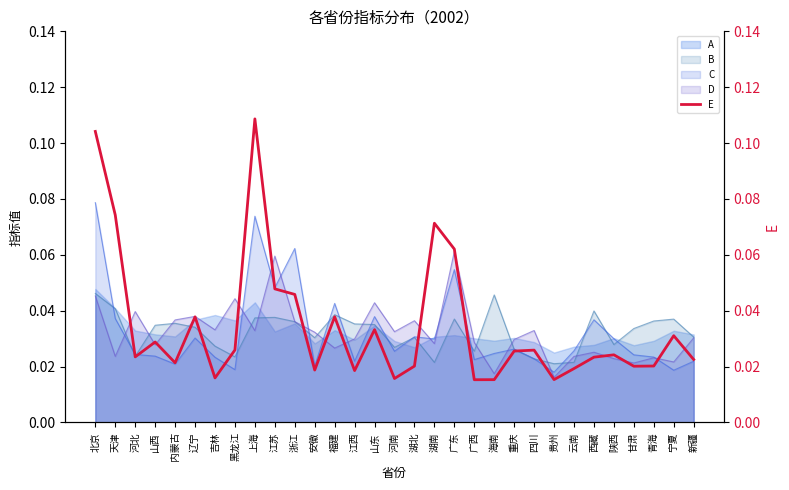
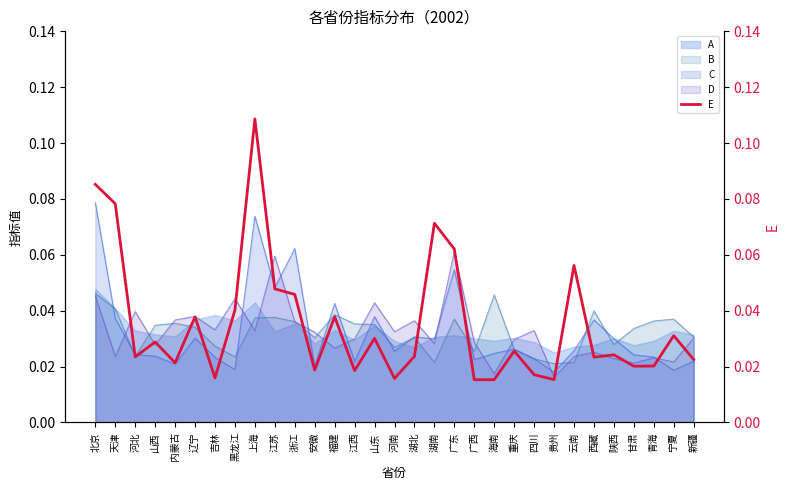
E, 北京: 0.104 -> 0.085
E, 天津: 0.074 -> 0.078
E, 黑龙江: 0.026 -> 0.040
E, 山东: 0.033 -> 0.030
E, 湖北: 0.020 -> 0.024
E, 四川: 0.026 -> 0.017
E, 云南: 0.019 -> 0.056
